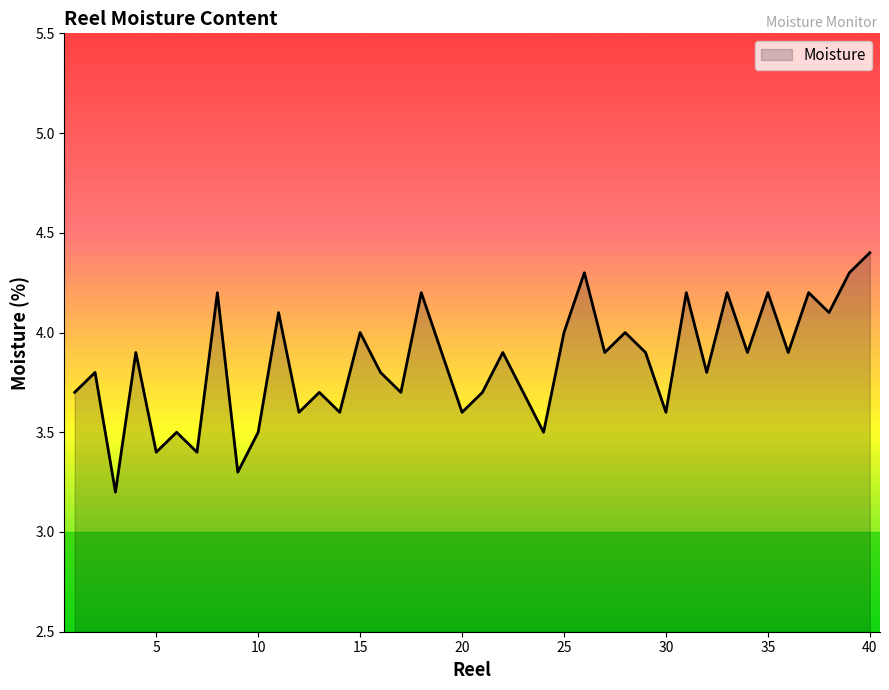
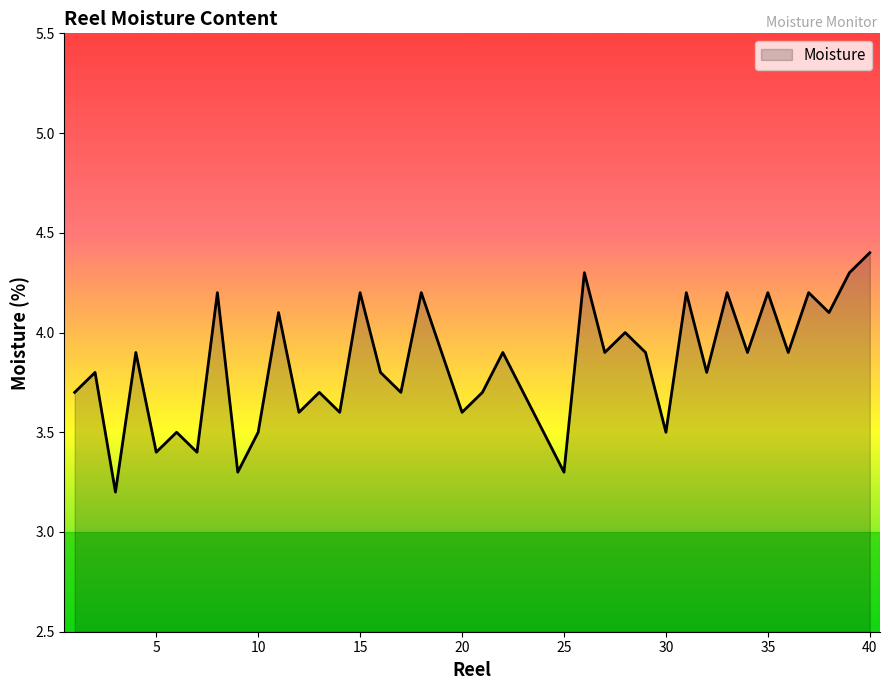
15: 4.0 -> 4.2
25: 4.0 -> 3.3
30: 3.6 -> 3.5
